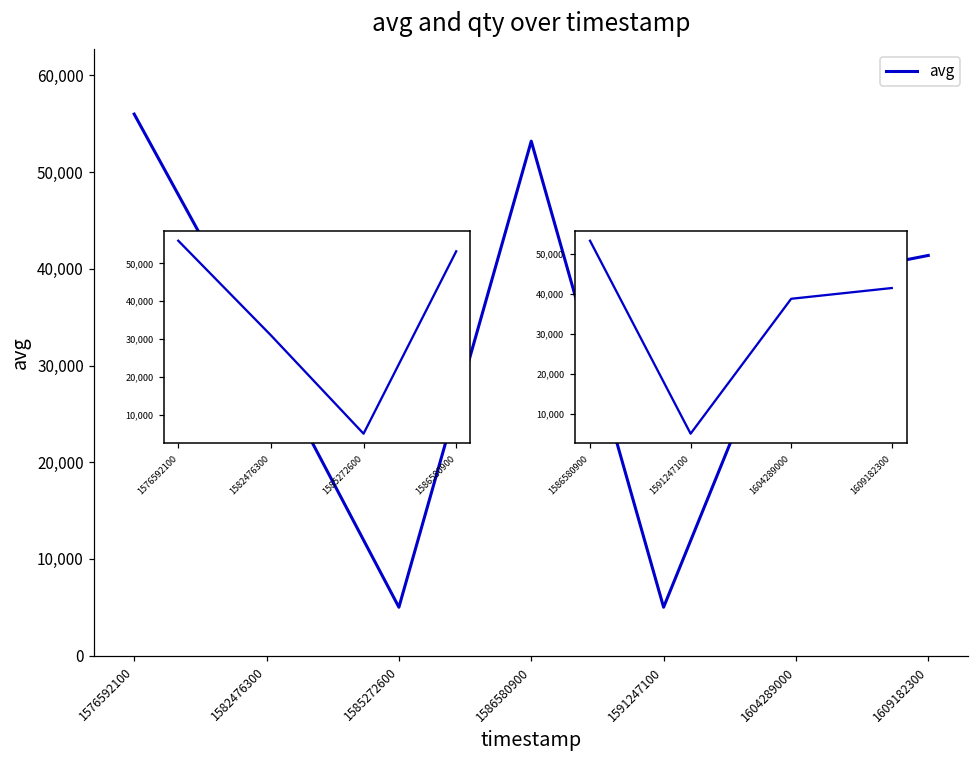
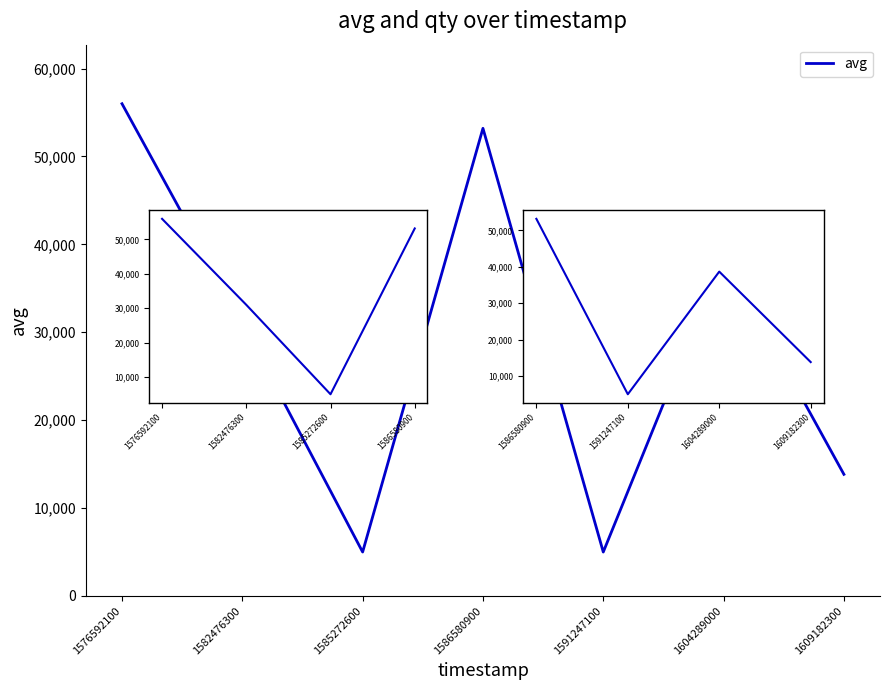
1609182300: 41,000 -> 14,000
